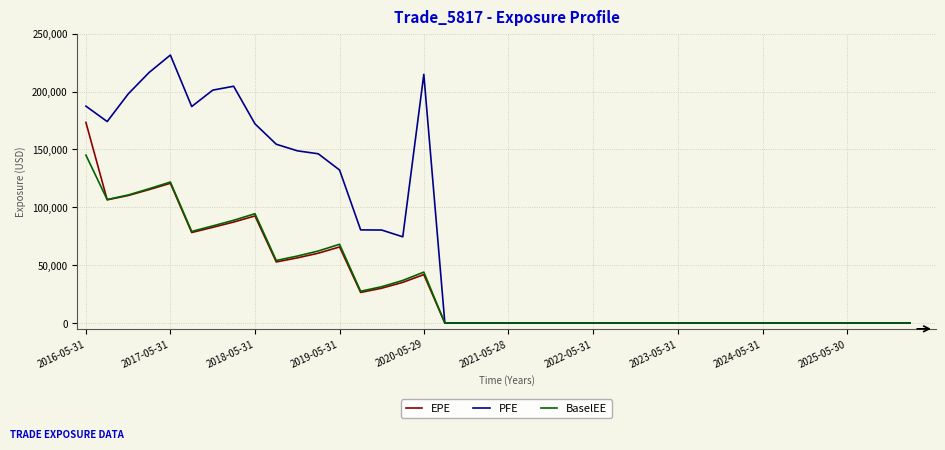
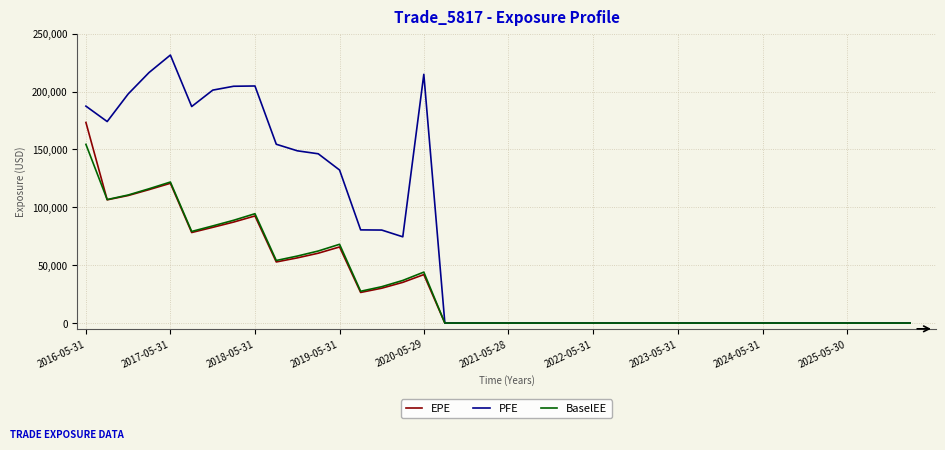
BaselEE, 2016-05-31: 145,000 -> 154,000
PFE, 2018-05-31: 172,000 -> 205,000
